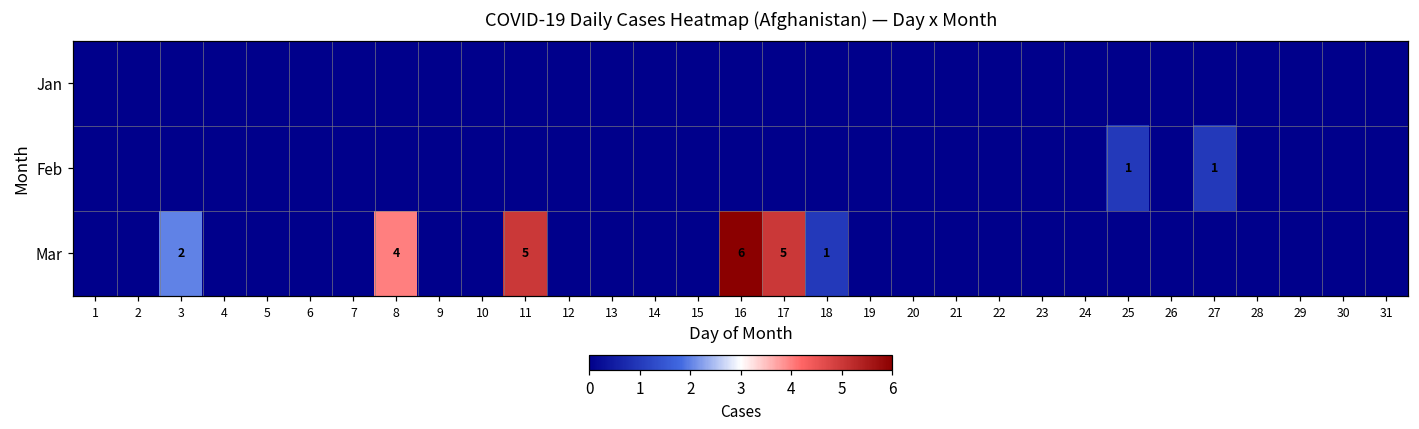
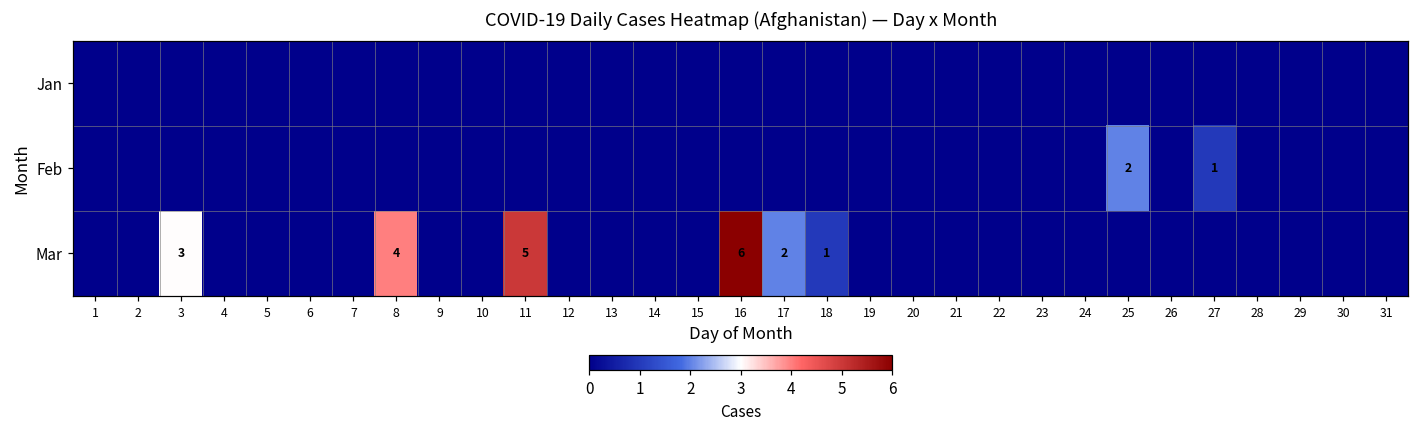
Feb, 25: 1 -> 2
Mar, 3: 2 -> 3
Mar, 17: 5 -> 2
